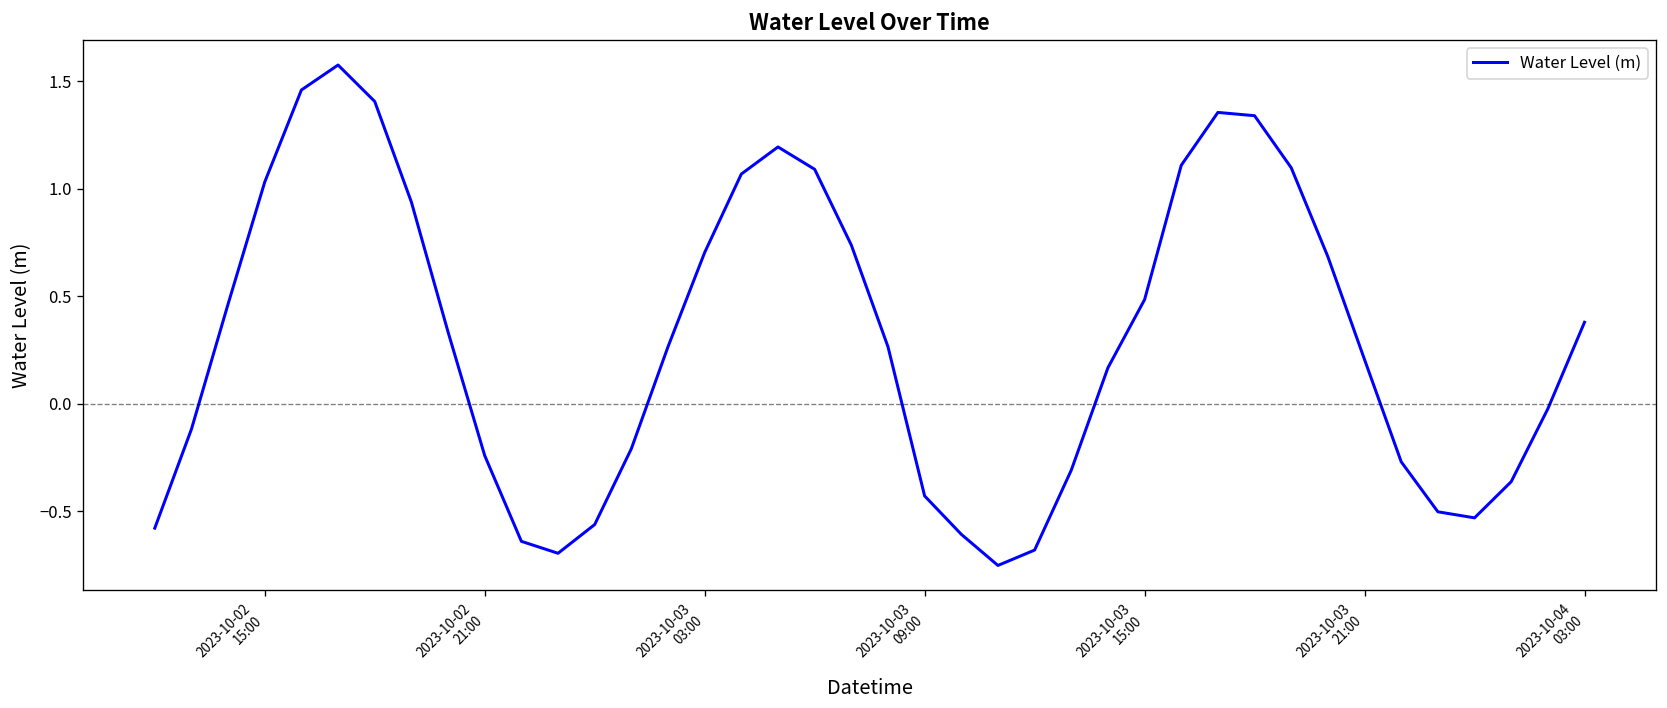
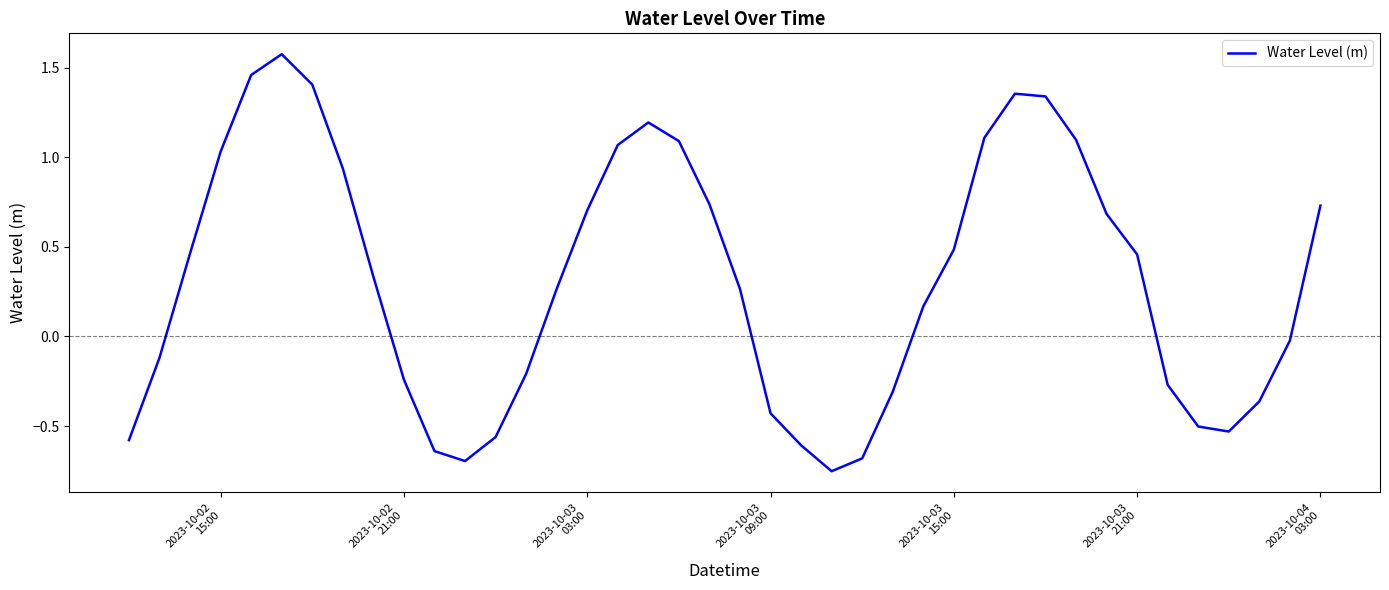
2023-10-03 21:00: 0.20 -> 0.46
2023-10-04 03:00: 0.38 -> 0.73
